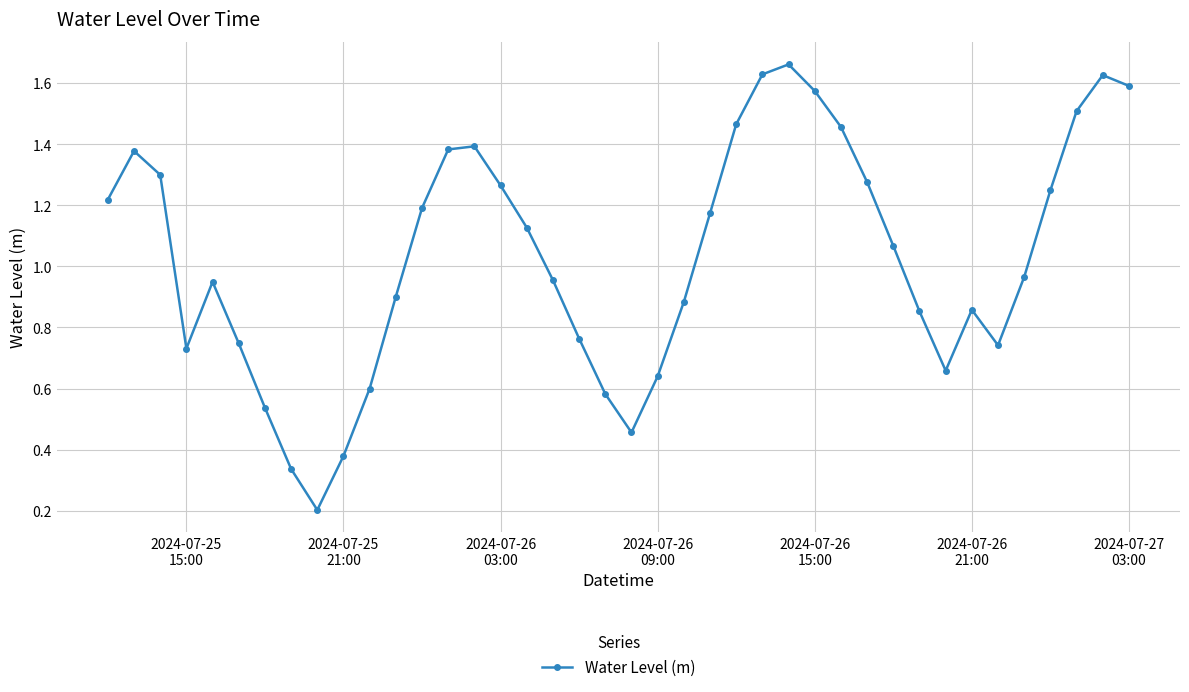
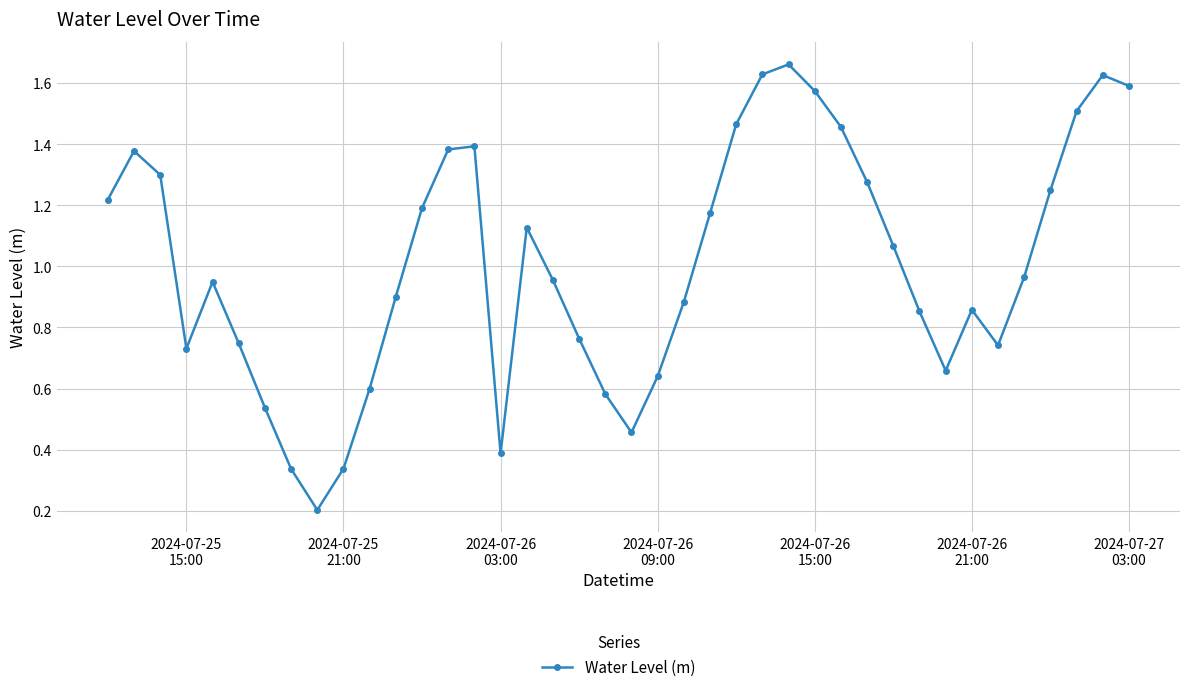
2024-07-25 21:00: 0.38 -> 0.34
2024-07-26 03:00: 1.27 -> 0.39
